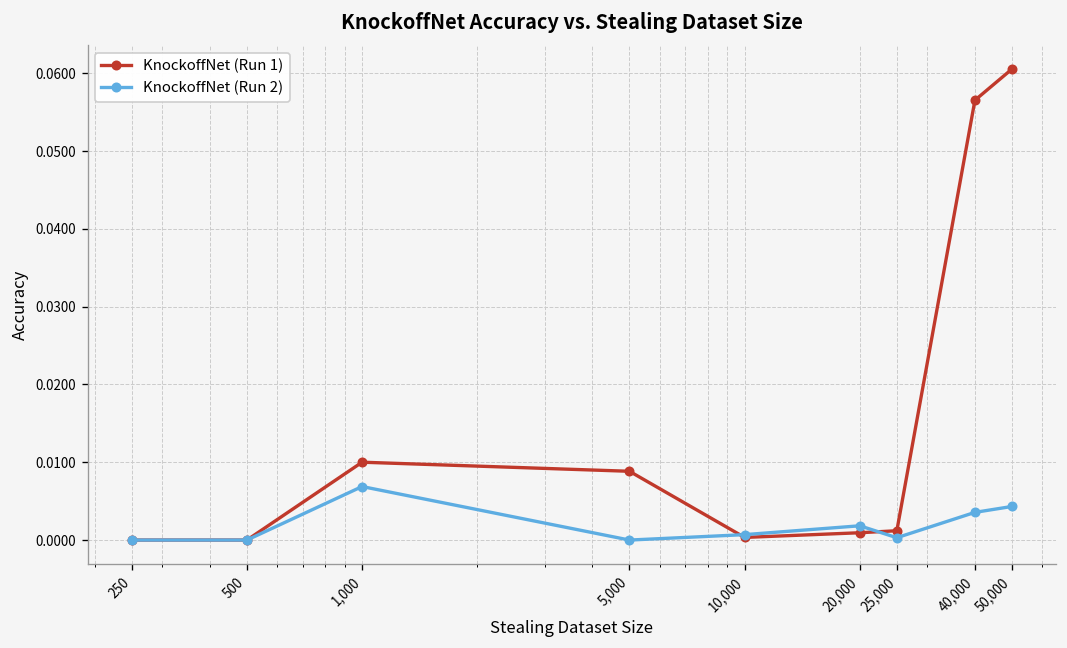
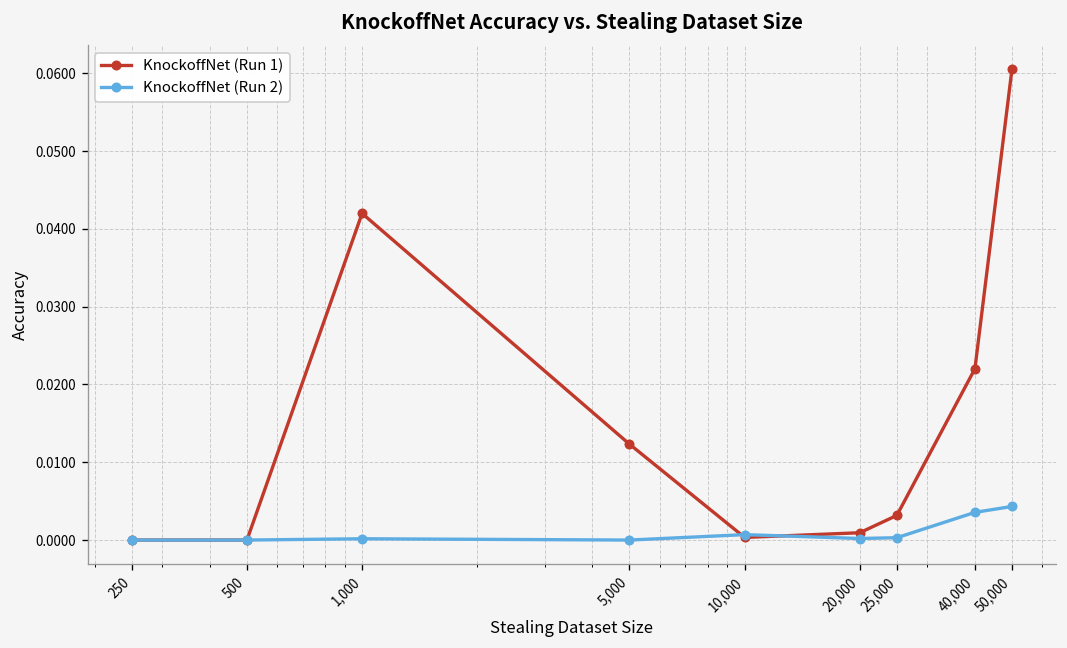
KnockoffNet (Run 1), 1,000: 0.010 -> 0.042
KnockoffNet (Run 2), 1,000: 0.007 -> 0.000
KnockoffNet (Run 1), 5,000: 0.009 -> 0.012
KnockoffNet (Run 2), 20,000: 0.002 -> 0.000
KnockoffNet (Run 1), 25,000: 0.001 -> 0.003
KnockoffNet (Run 1), 40,000: 0.057 -> 0.022
